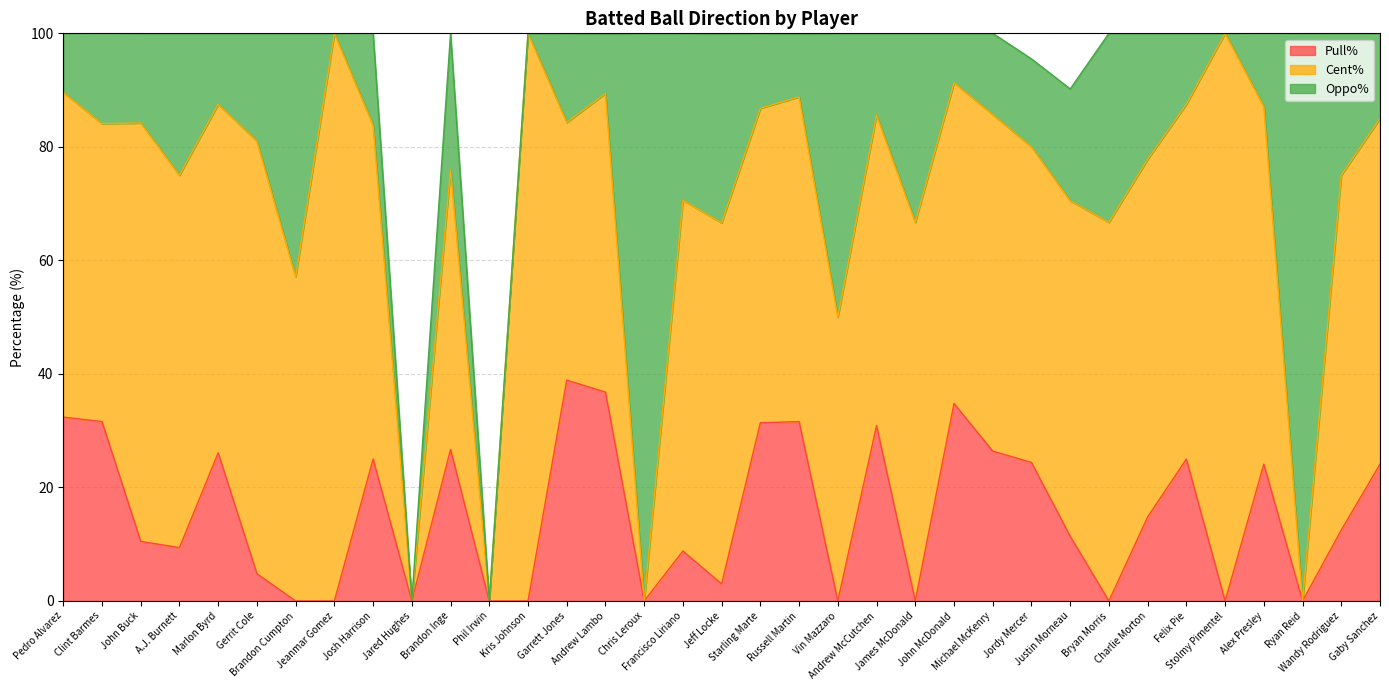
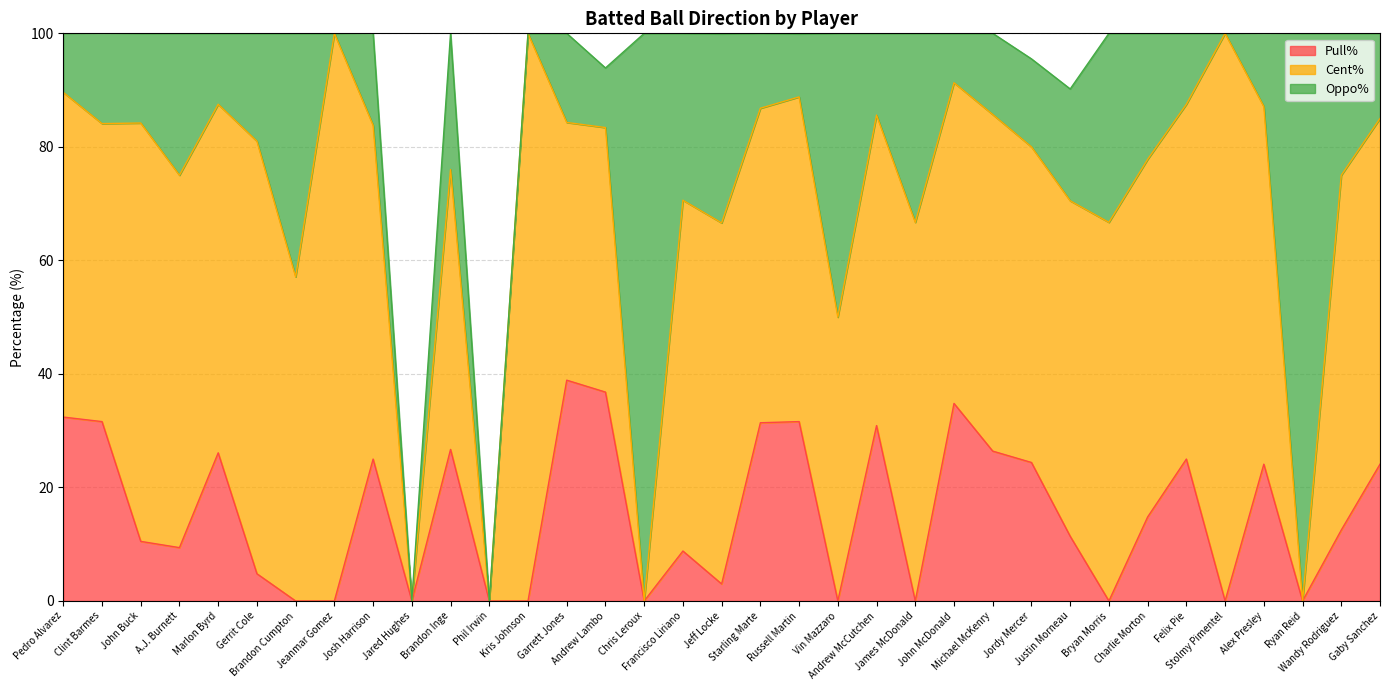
Cent%, Andrew Lambo: 53 -> 47
